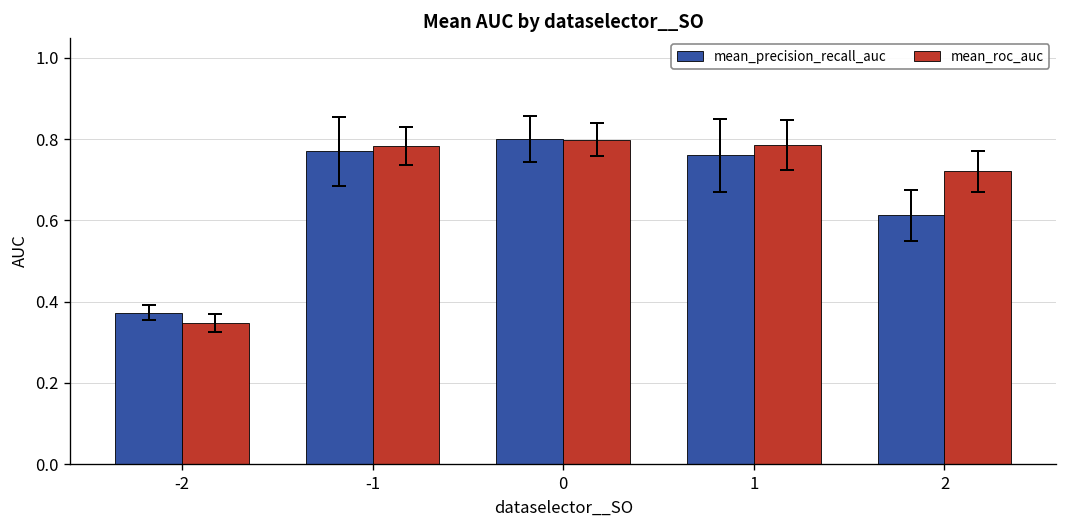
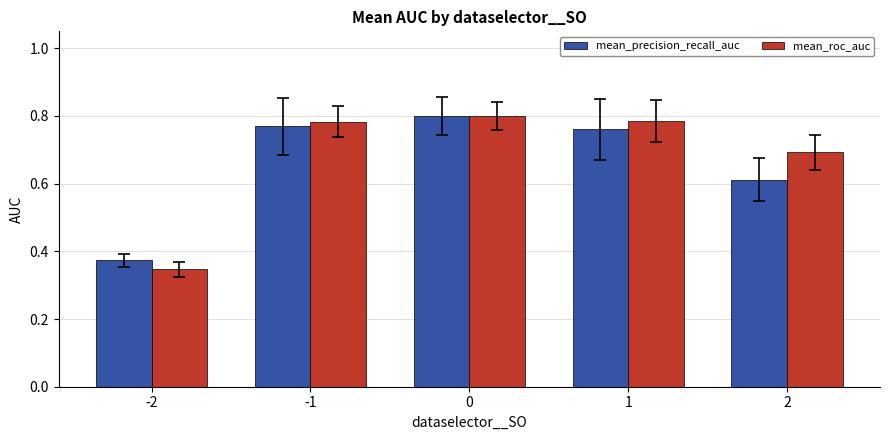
mean_roc_auc, 2: 0.72 -> 0.69
